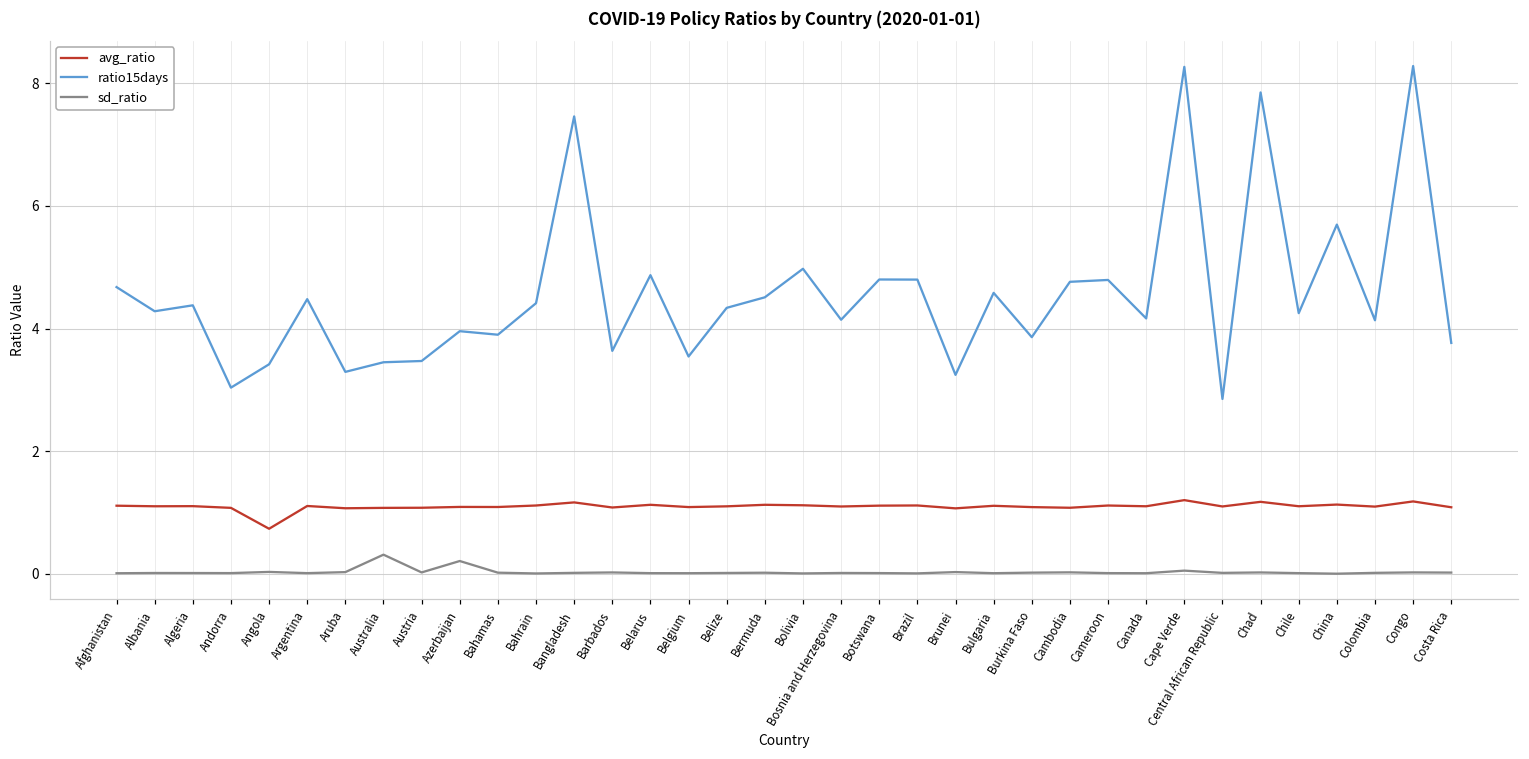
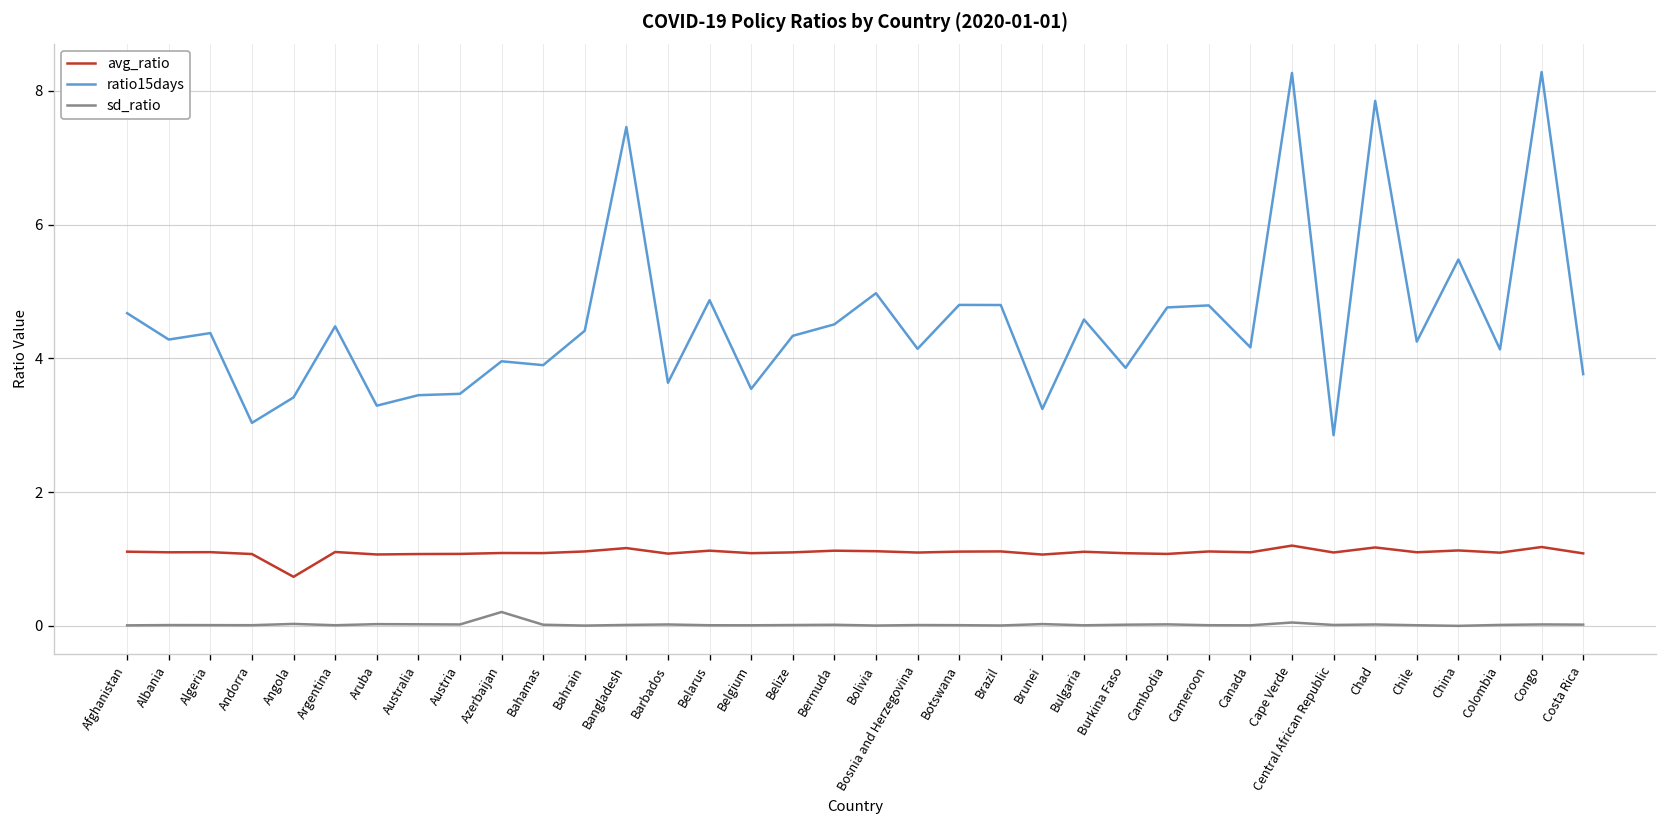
sd_ratio, Australia: 0.3 -> 0.0
ratio15days, China: 5.7 -> 5.5
